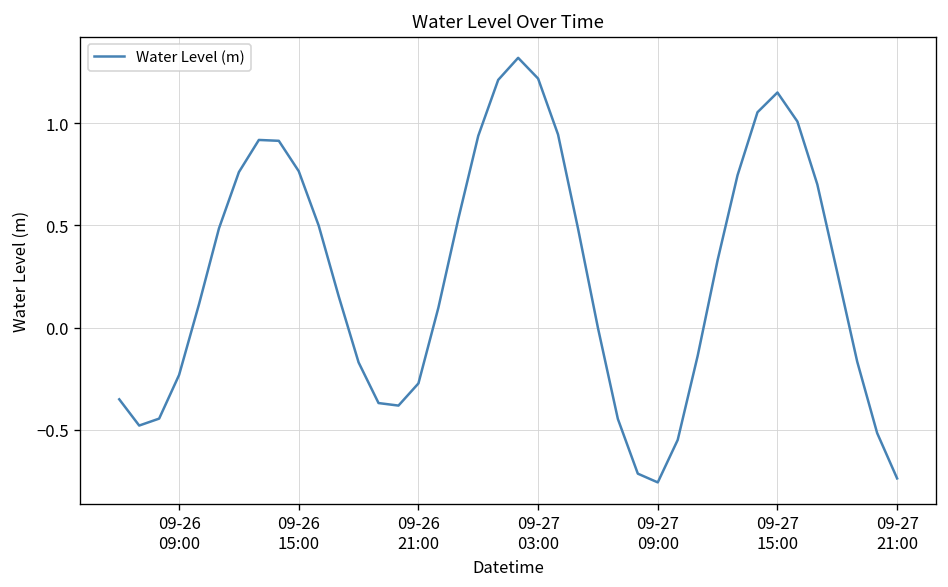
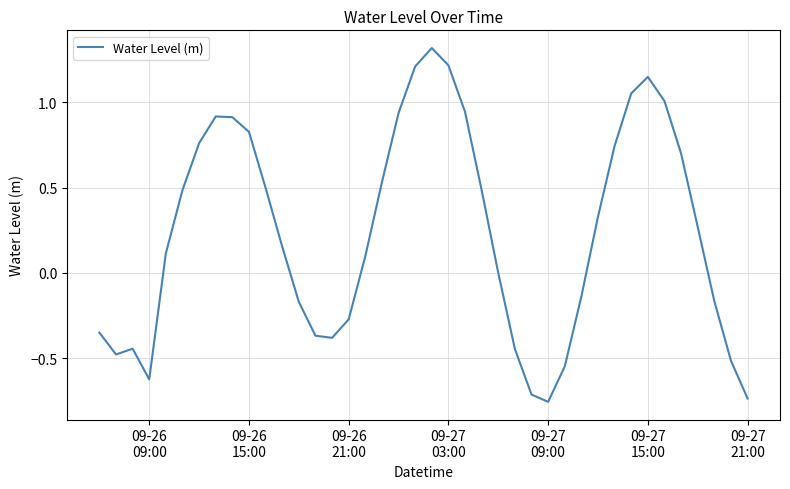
09-26 09:00: -0.23 -> -0.63
09-26 15:00: 0.76 -> 0.83
